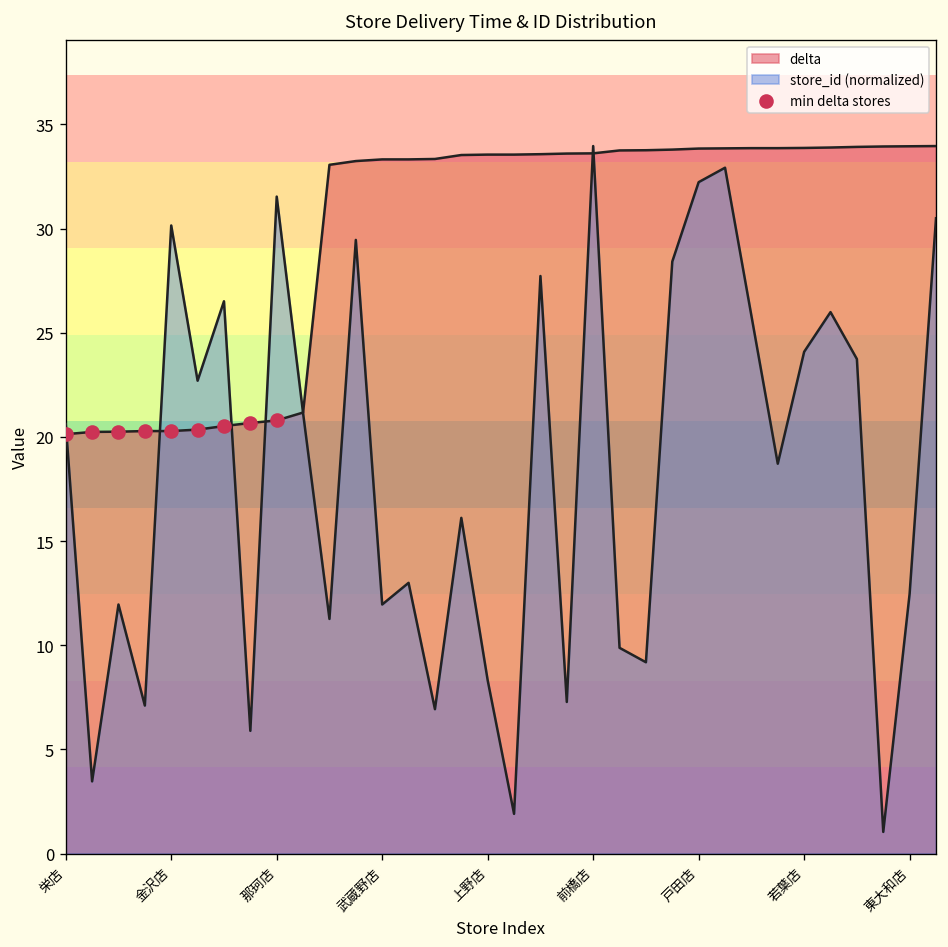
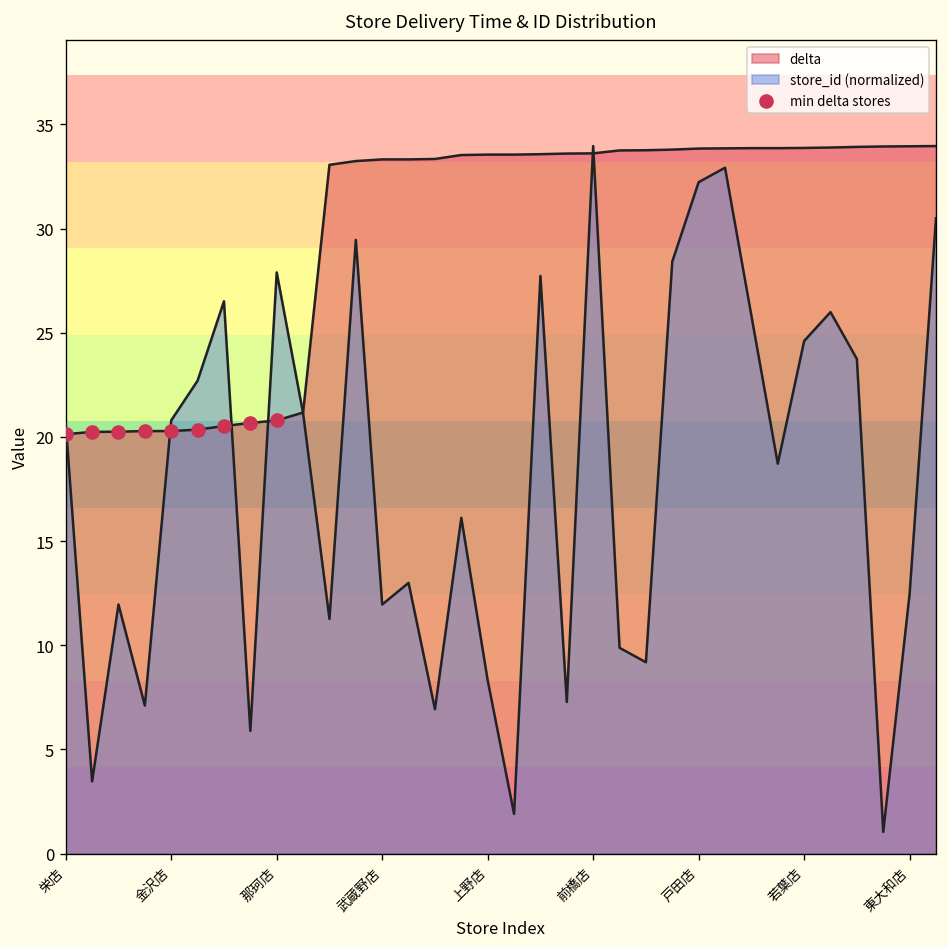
store_id (normalized), 金沢店: 30.1 -> 20.8
store_id (normalized), 那珂店: 31.5 -> 27.9
store_id (normalized), 若葉店: 24.1 -> 24.6
